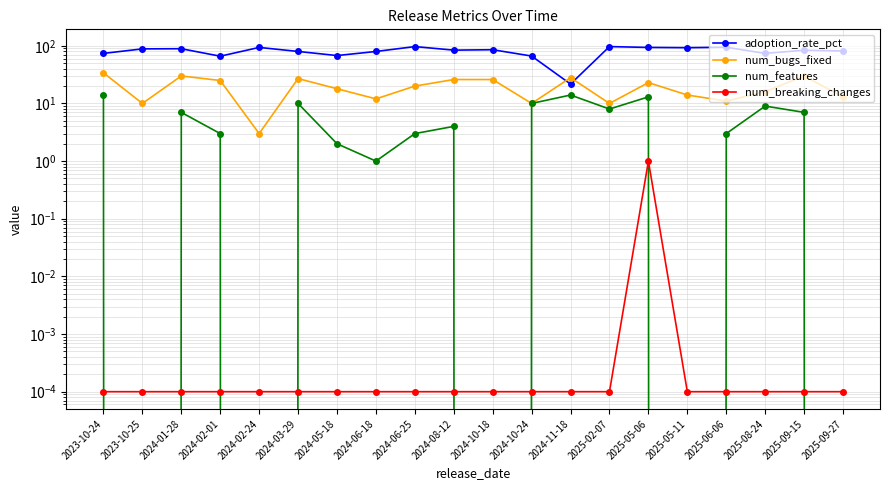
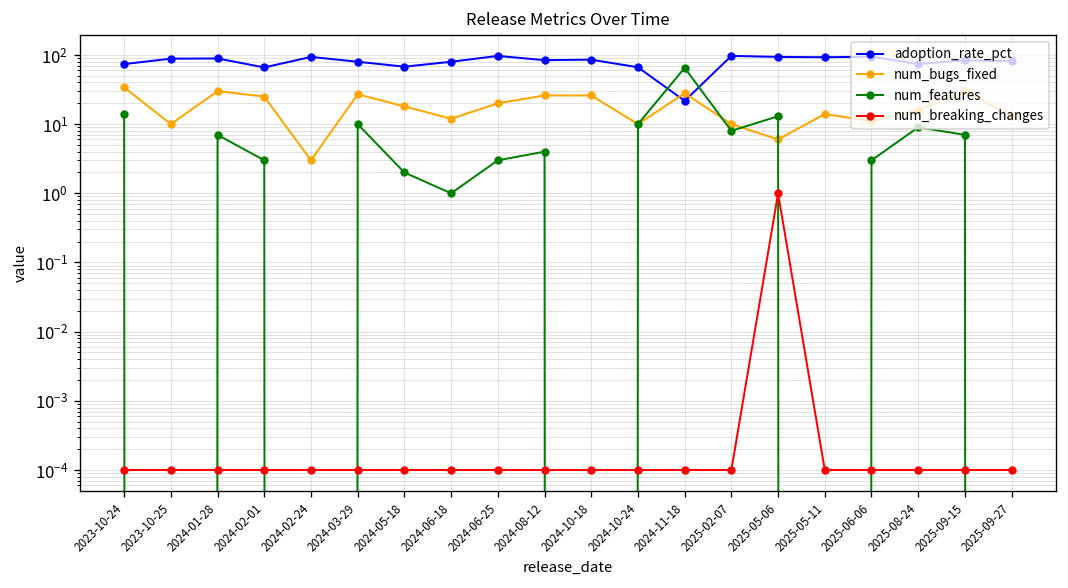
num_features, 2024-11-18: 14 -> 70
num_bugs_fixed, 2025-05-06: 23 -> 6
